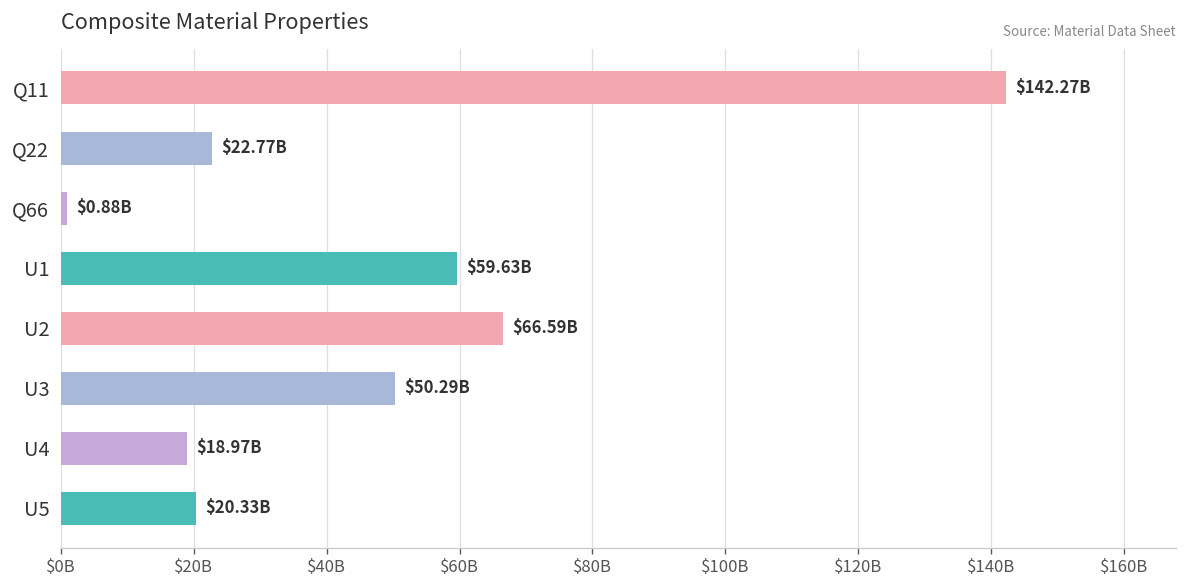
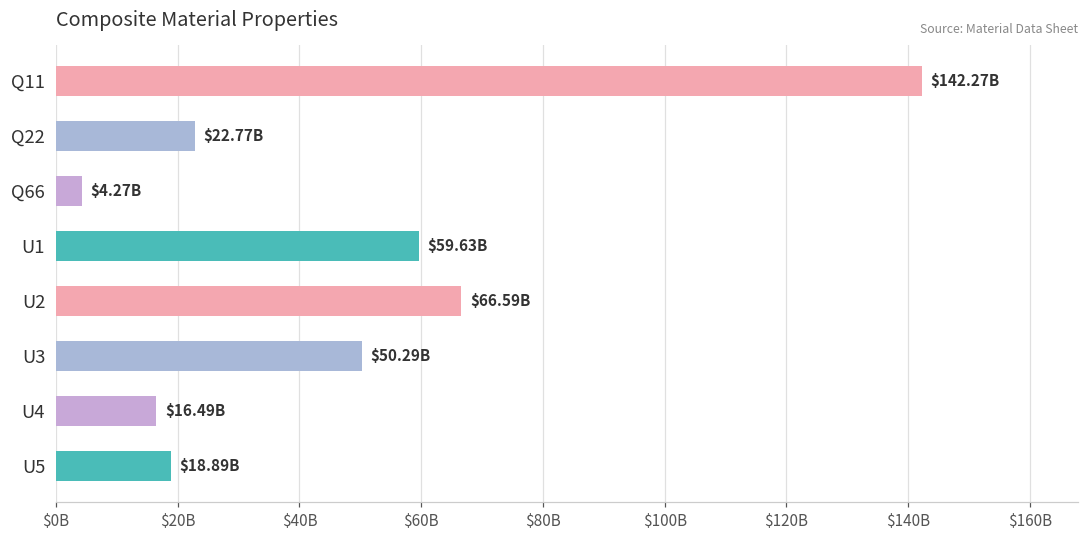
Q66: $0.88B -> $4.27B
U4: $18.97B -> $16.49B
U5: $20.33B -> $18.89B
